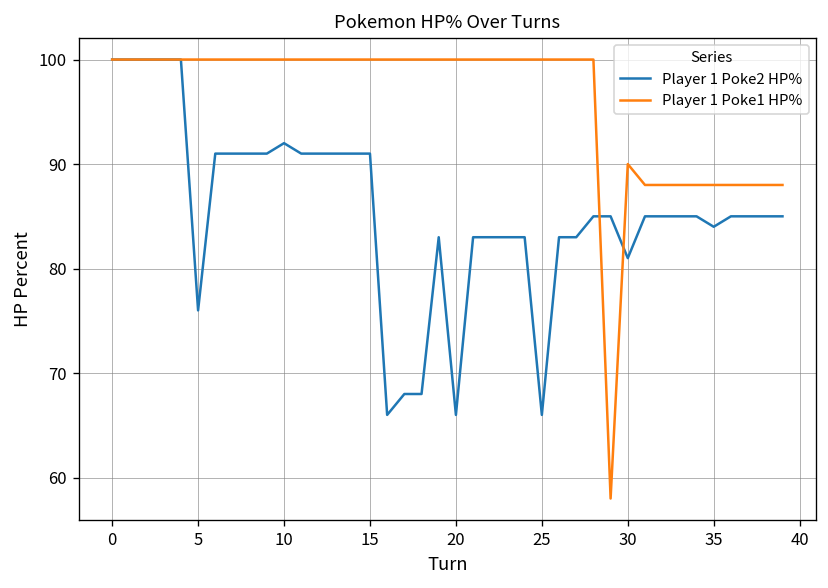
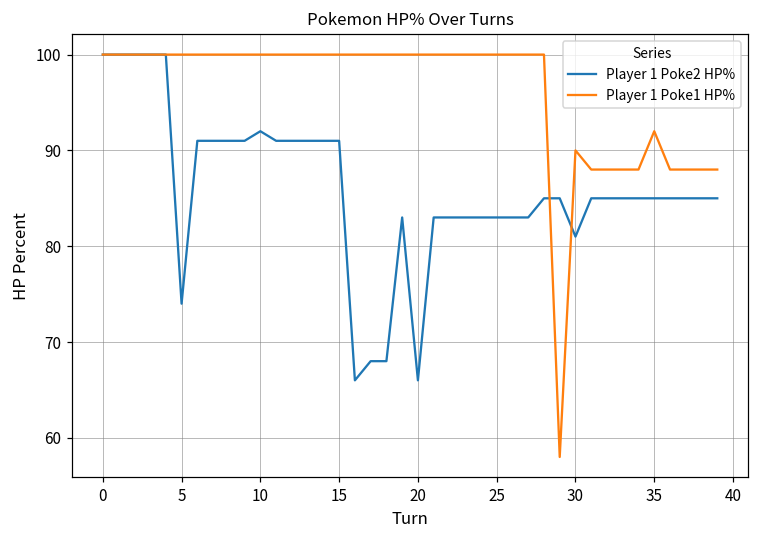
Player 1 Poke2 HP%, 5: 76 -> 74
Player 1 Poke2 HP%, 25: 66 -> 83
Player 1 Poke2 HP%, 35: 84 -> 85
Player 1 Poke1 HP%, 35: 88 -> 92
